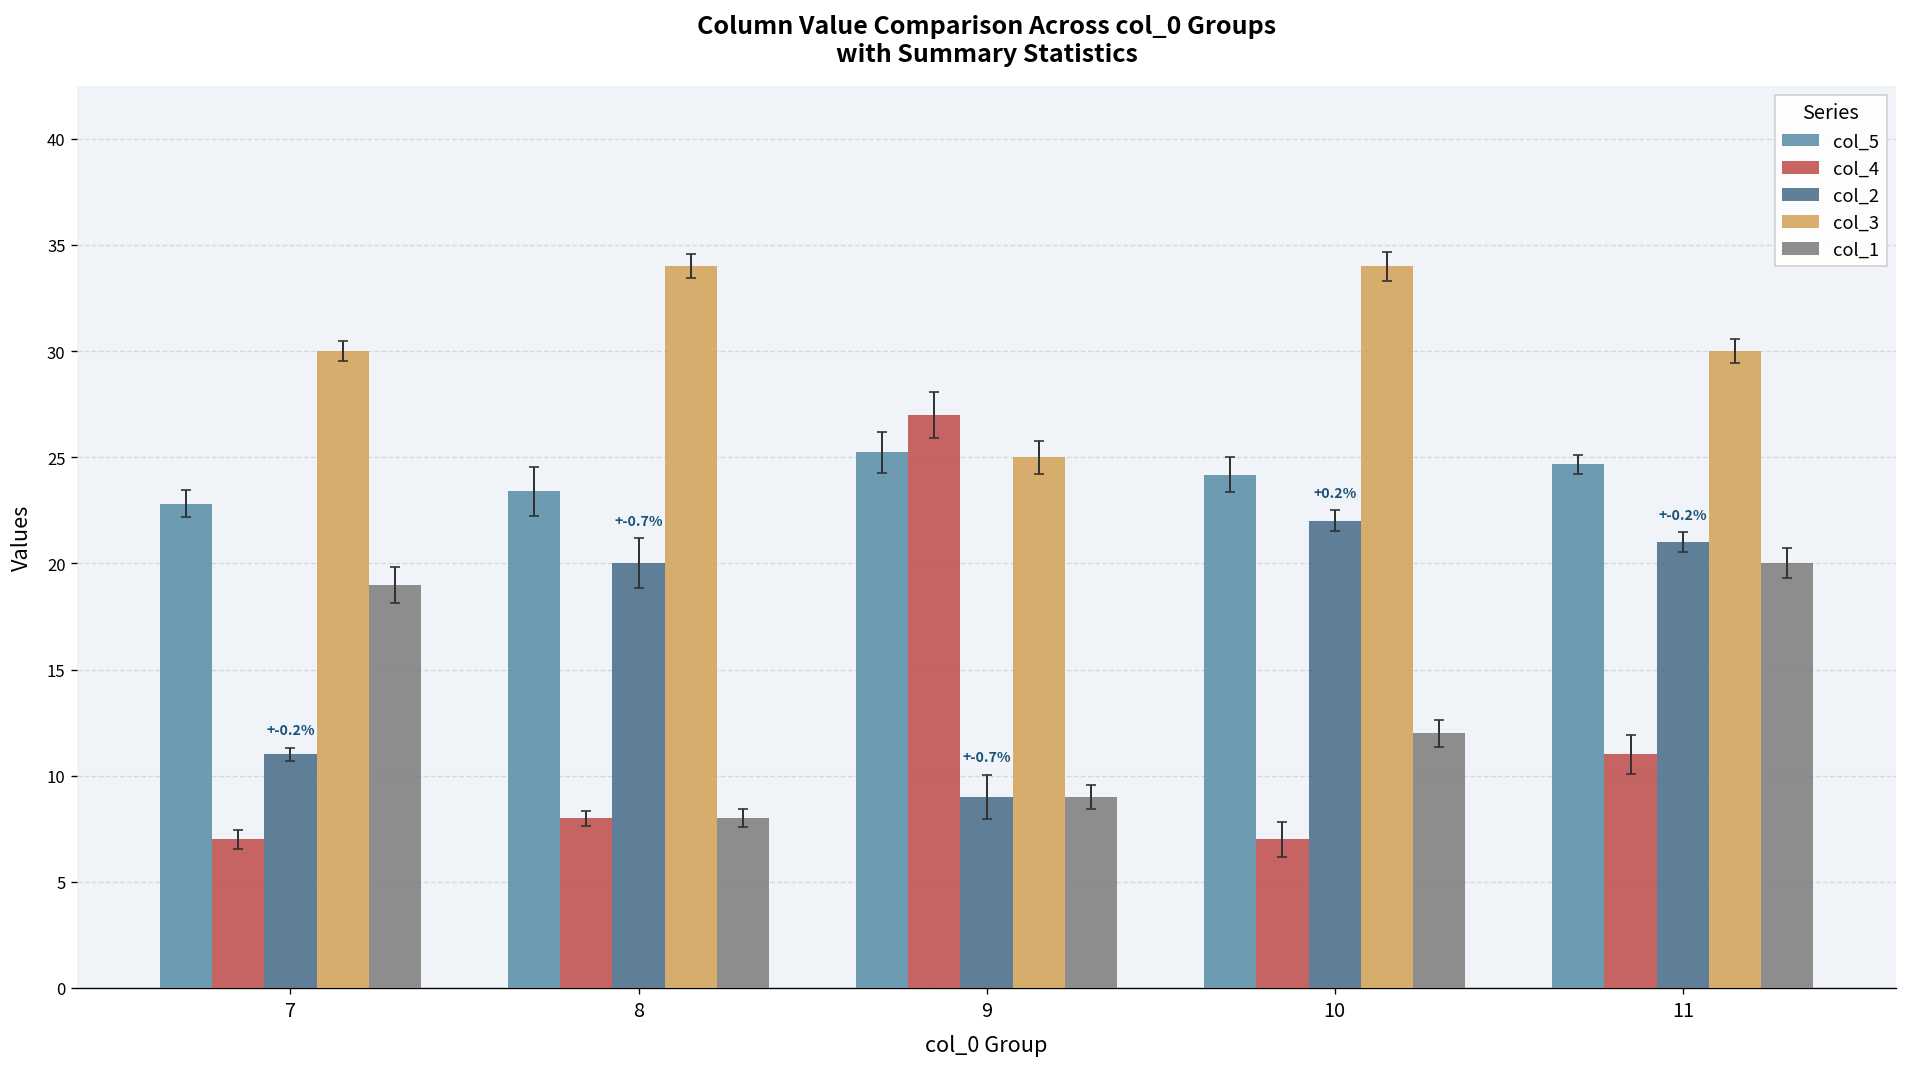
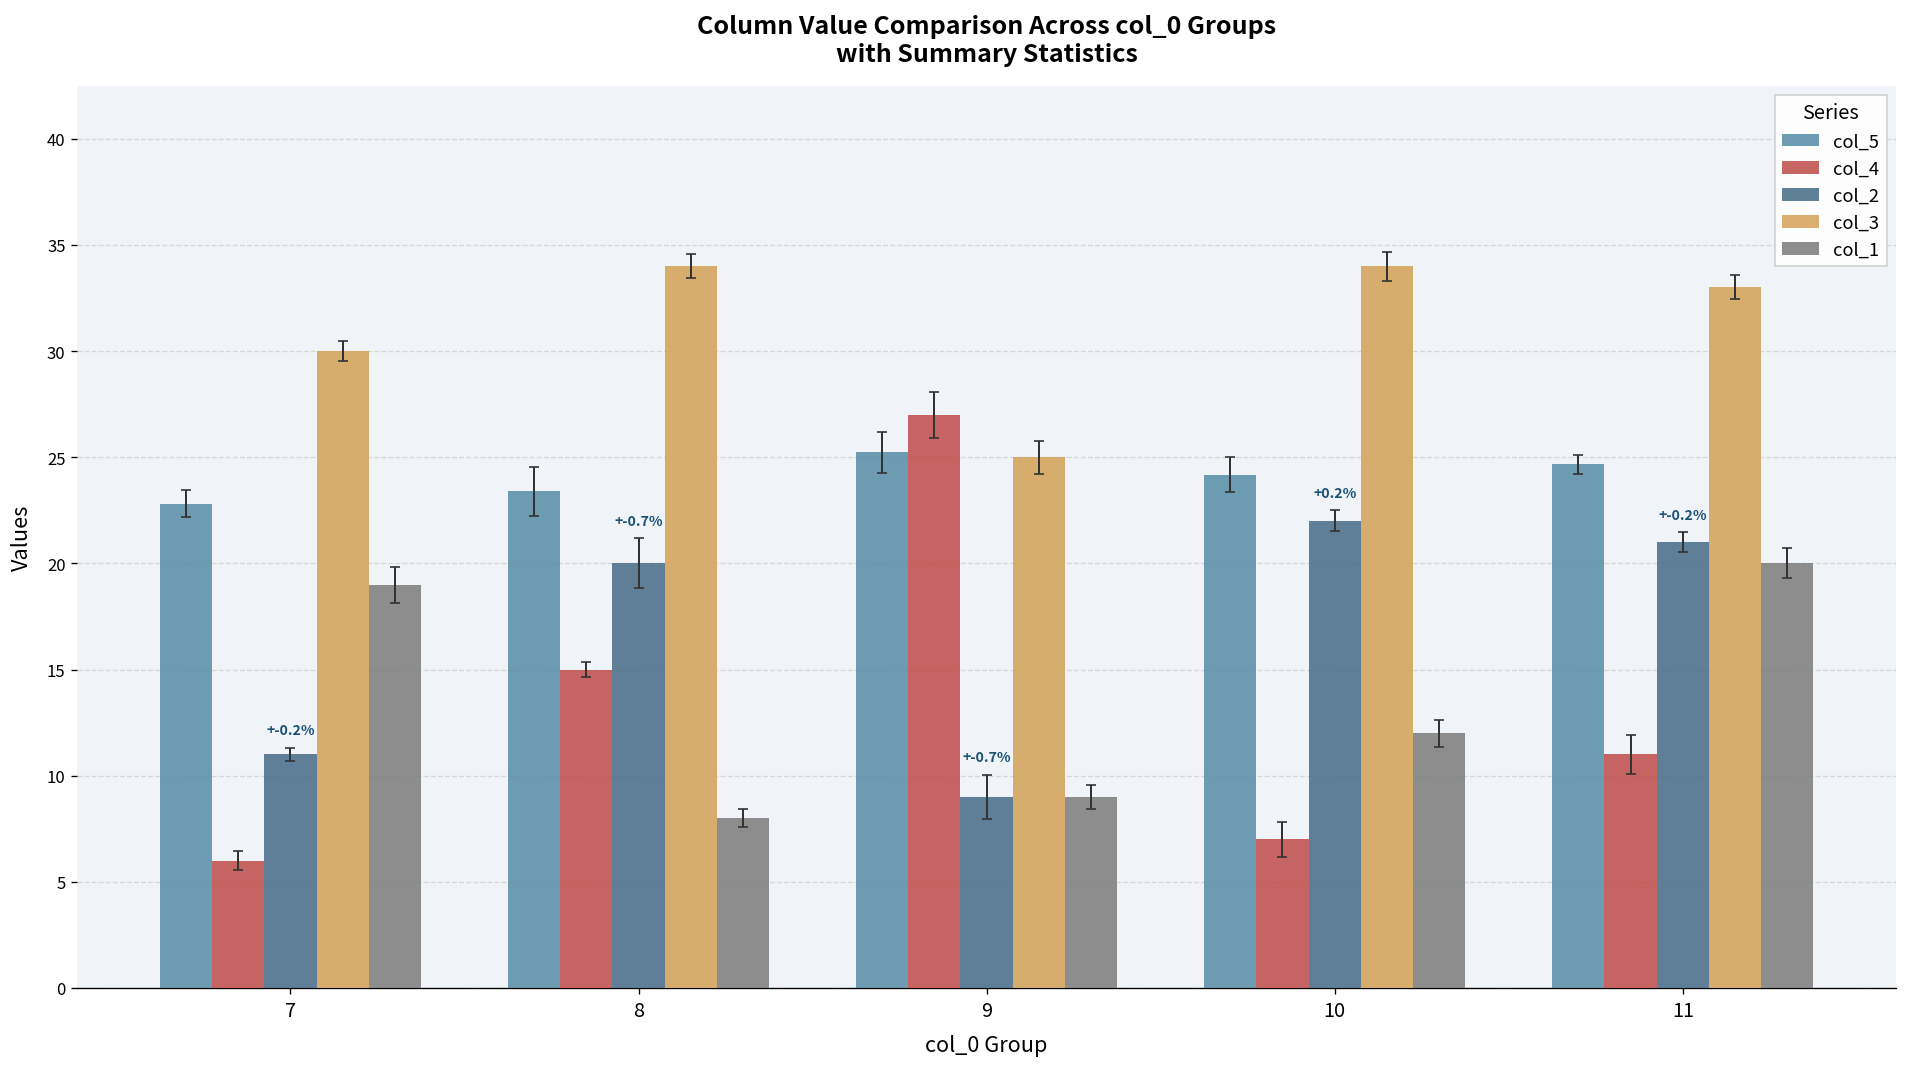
col_4, 7: 7 -> 6
col_4, 8: 8 -> 15
col_3, 11: 30 -> 33
